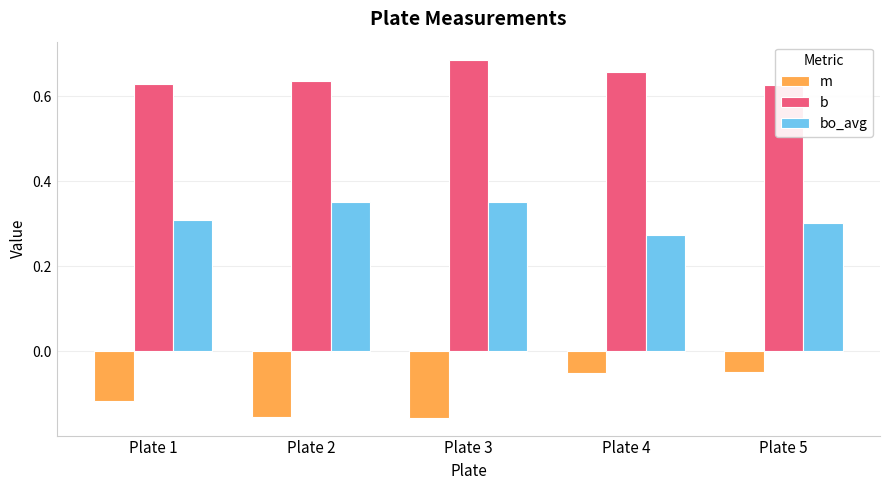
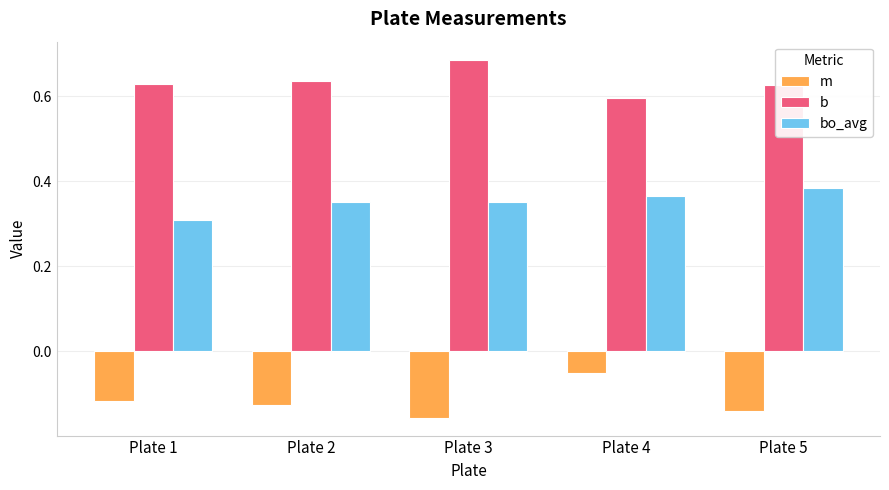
m, Plate 2: -0.15 -> -0.13
b, Plate 4: 0.66 -> 0.59
bo_avg, Plate 4: 0.27 -> 0.36
m, Plate 5: -0.05 -> -0.14
bo_avg, Plate 5: 0.30 -> 0.38
